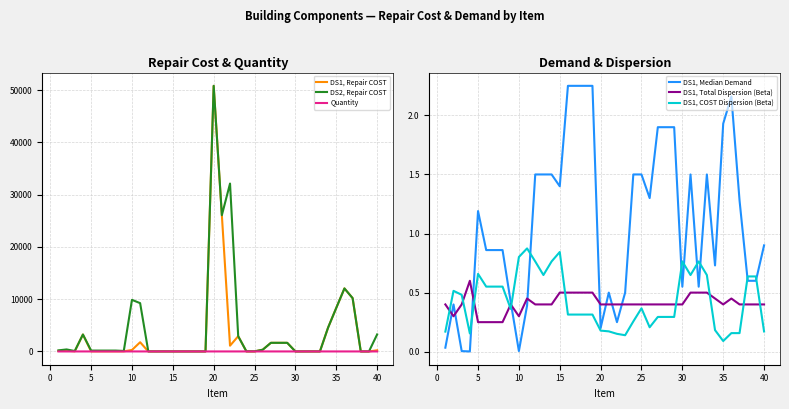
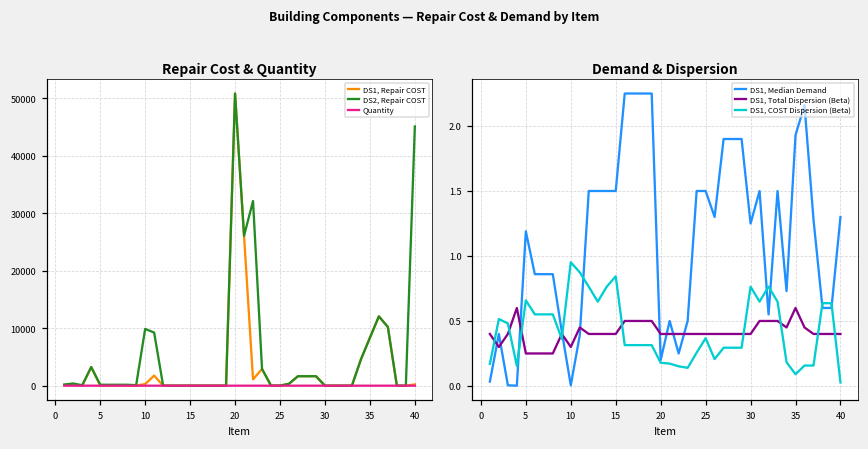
Repair Cost & Quantity, DS2, Repair COST, 40: 3000 -> 45000
Demand & Dispersion, DS1, COST Dispersion (Beta), 10: 0.80 -> 0.95
Demand & Dispersion, DS1, Median Demand, 15: 1.4 -> 1.5
Demand & Dispersion, DS1, Total Dispersion (Beta), 15: 0.5 -> 0.4
Demand & Dispersion, DS1, Median Demand, 30: 0.55 -> 1.25
Demand & Dispersion, DS1, Total Dispersion (Beta), 35: 0.4 -> 0.6
Demand & Dispersion, DS1, Median Demand, 40: 0.9 -> 1.3
Demand & Dispersion, DS1, COST Dispersion (Beta), 40: 0.17 -> 0.03
